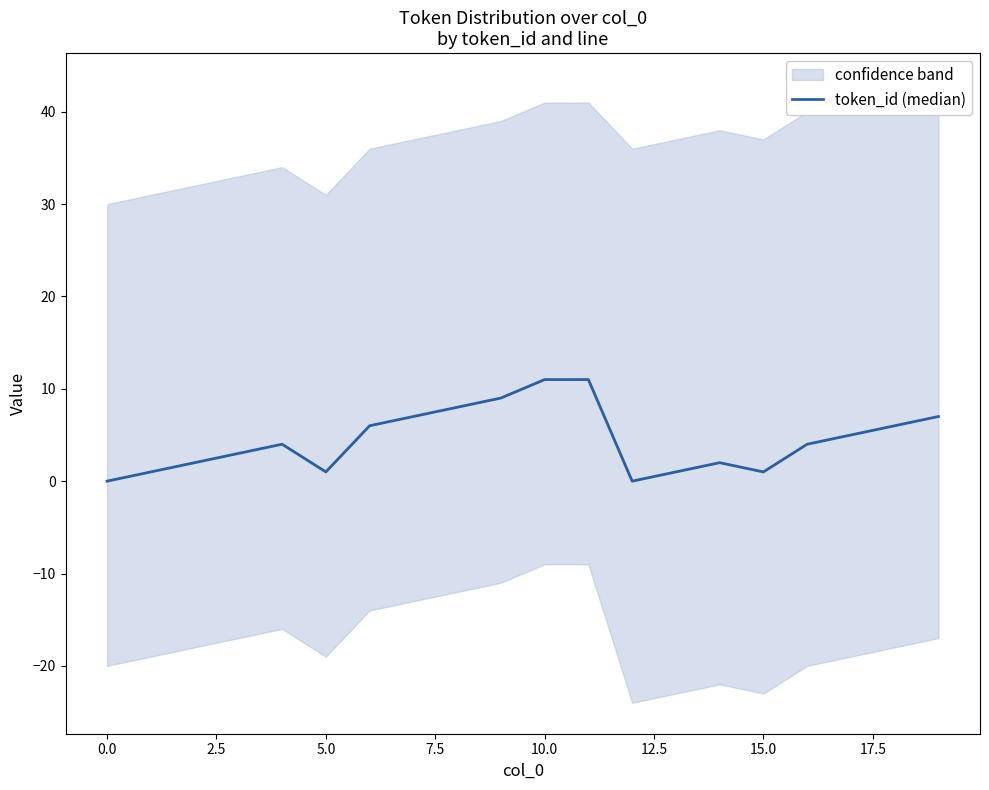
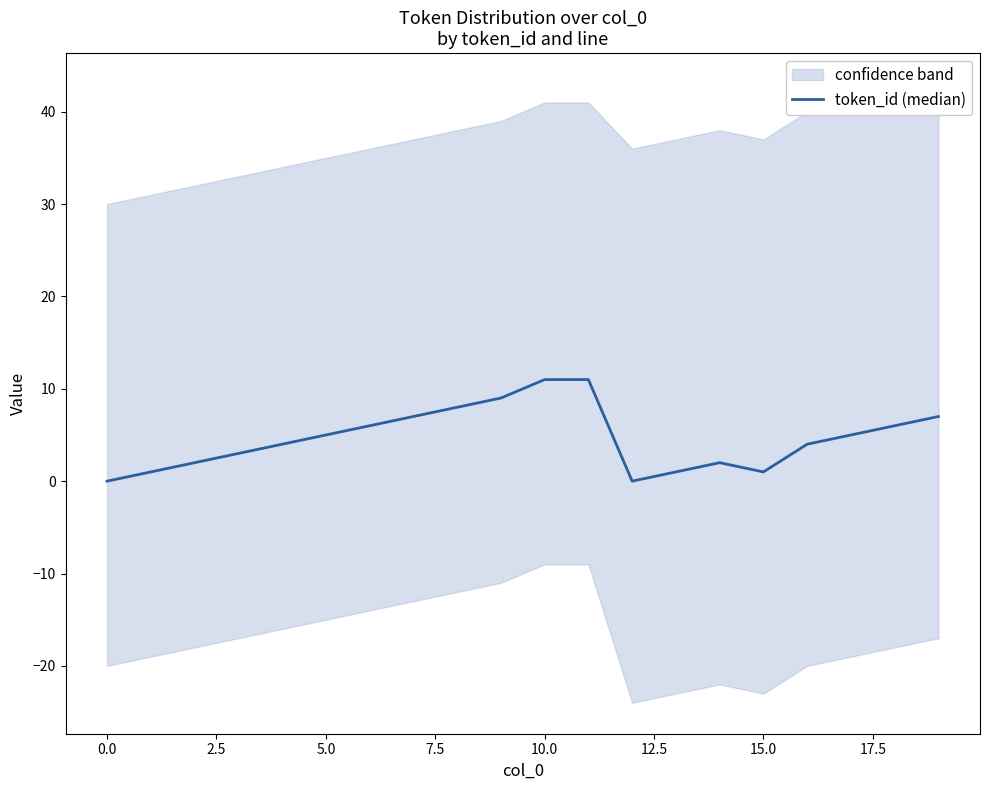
token_id (median), 5.0: 1 -> 5
